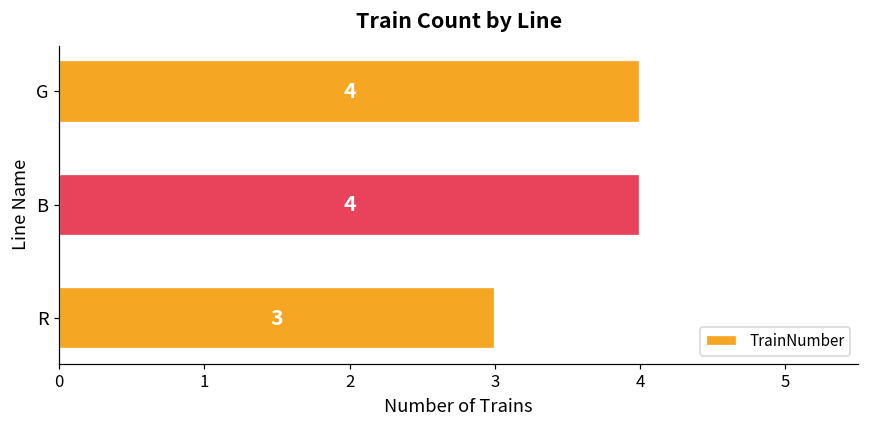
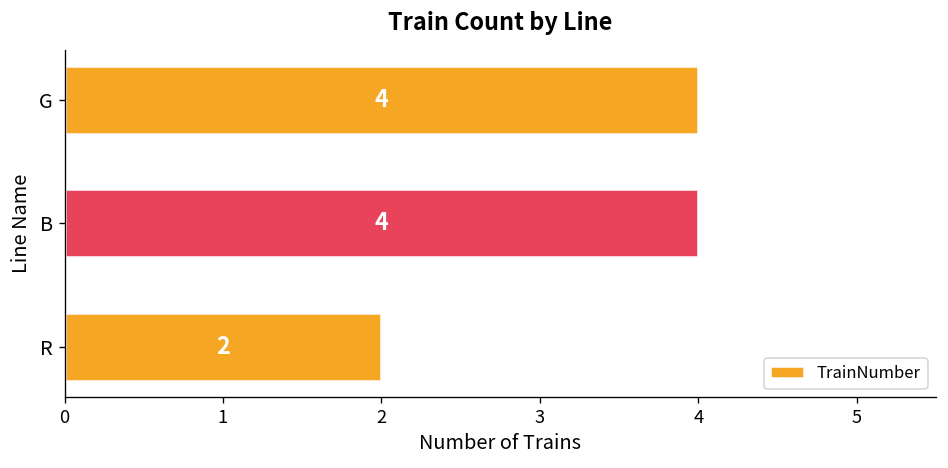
R: 3 -> 2
